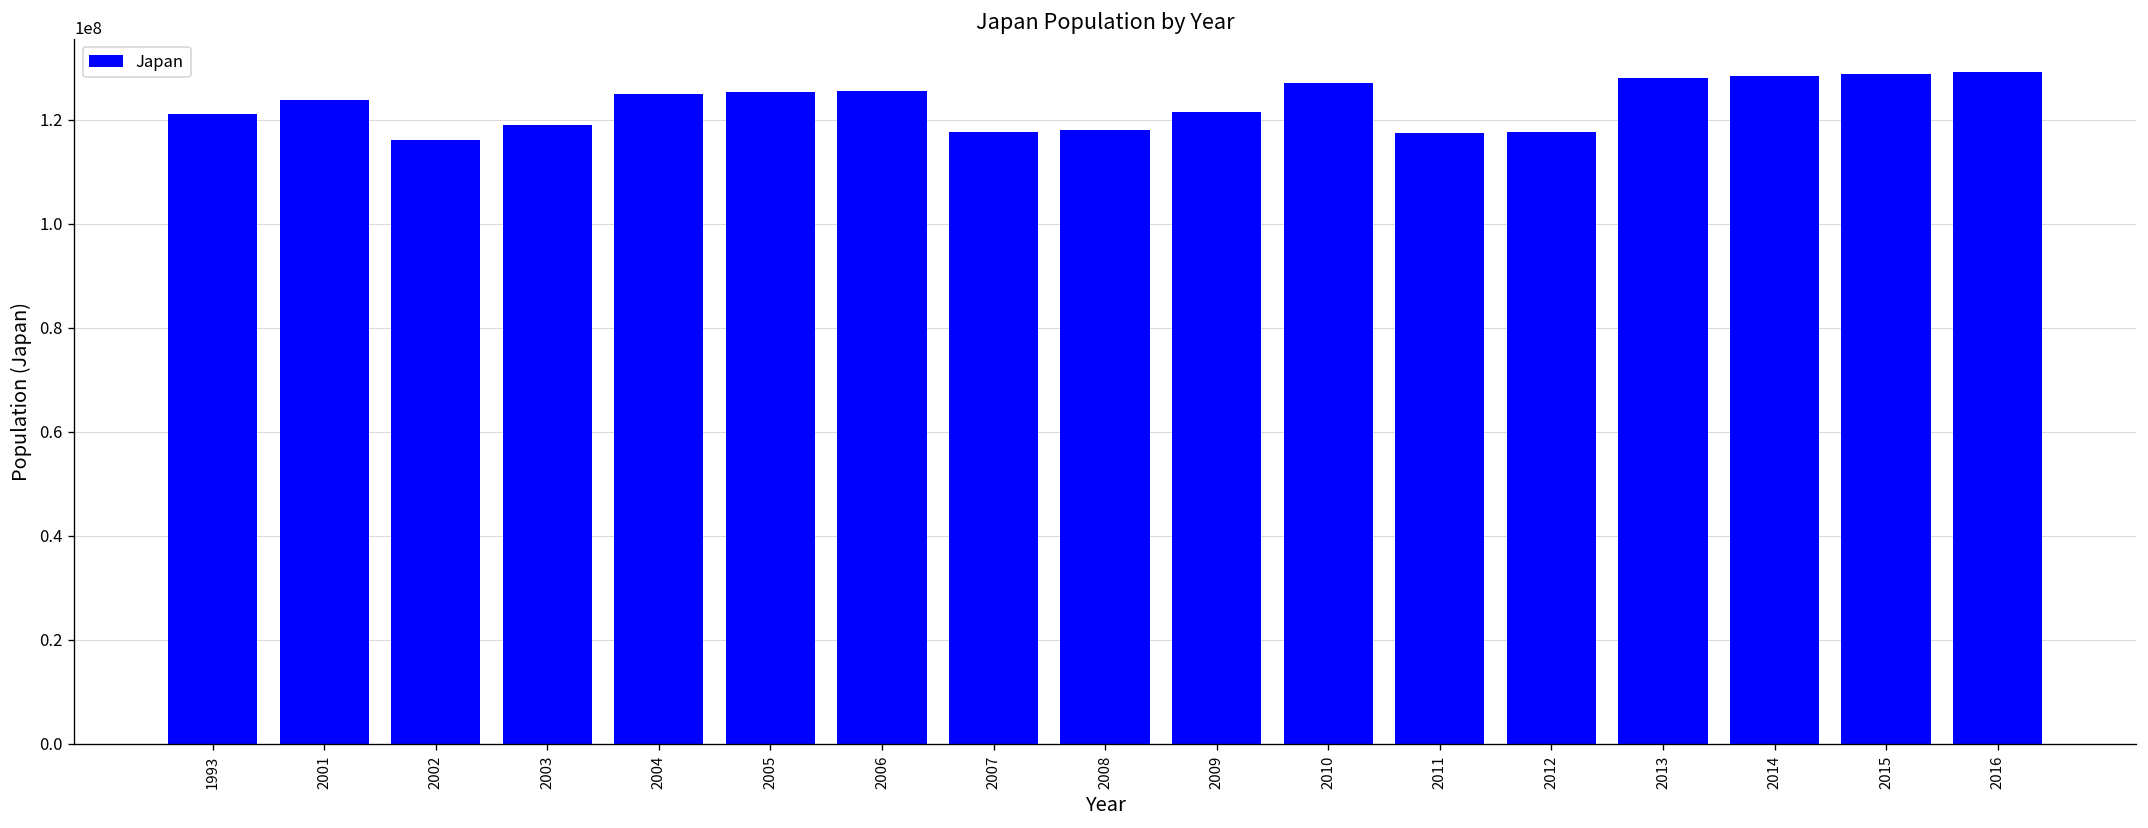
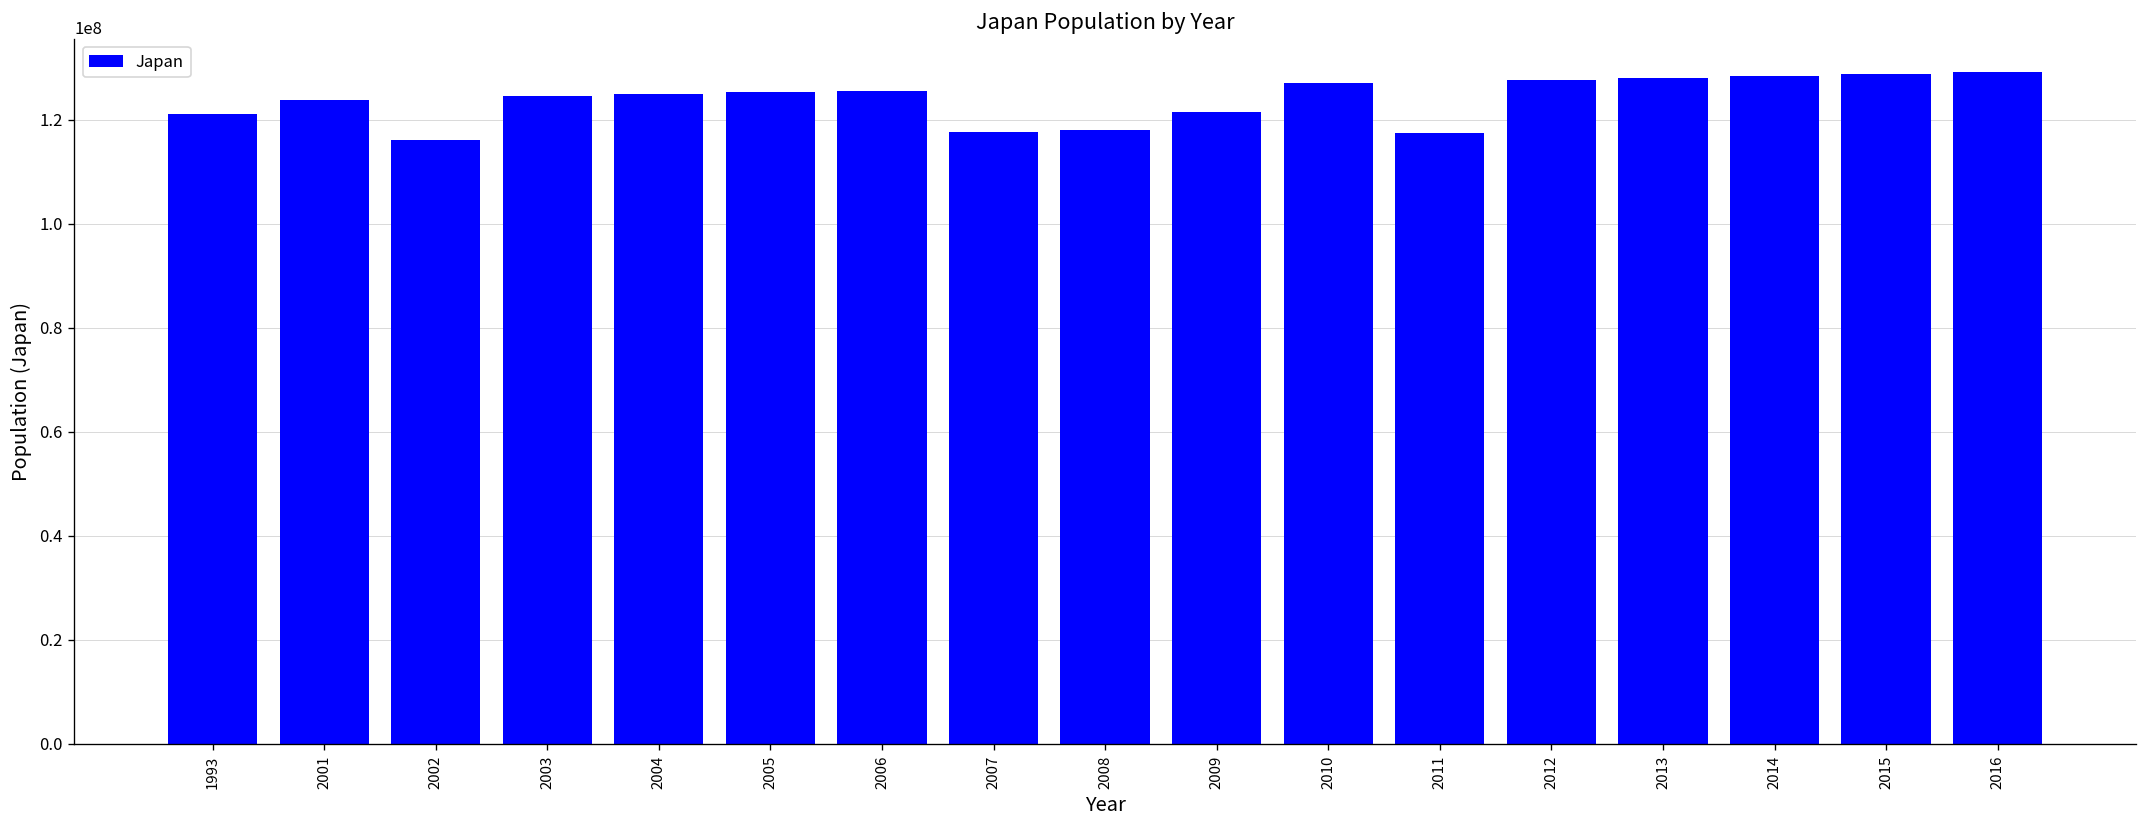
2003: 119000000 -> 125000000
2012: 118000000 -> 128000000
